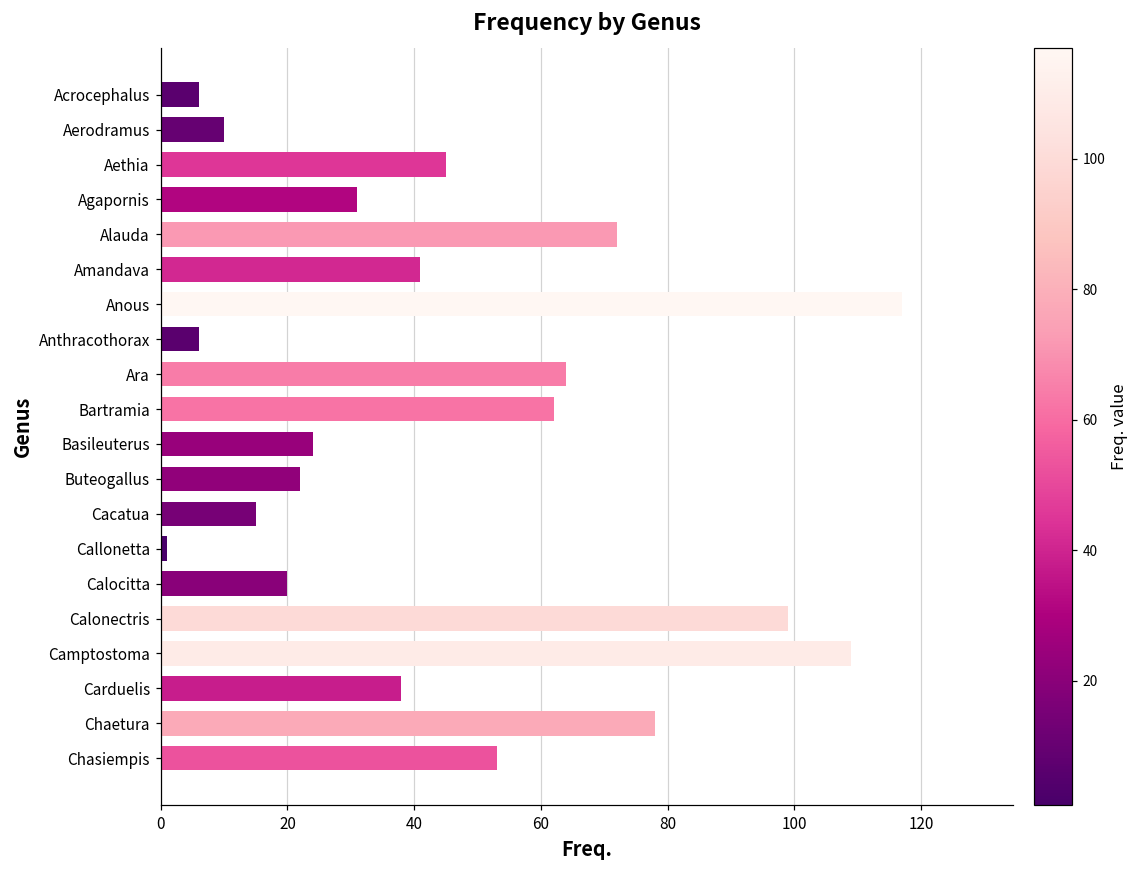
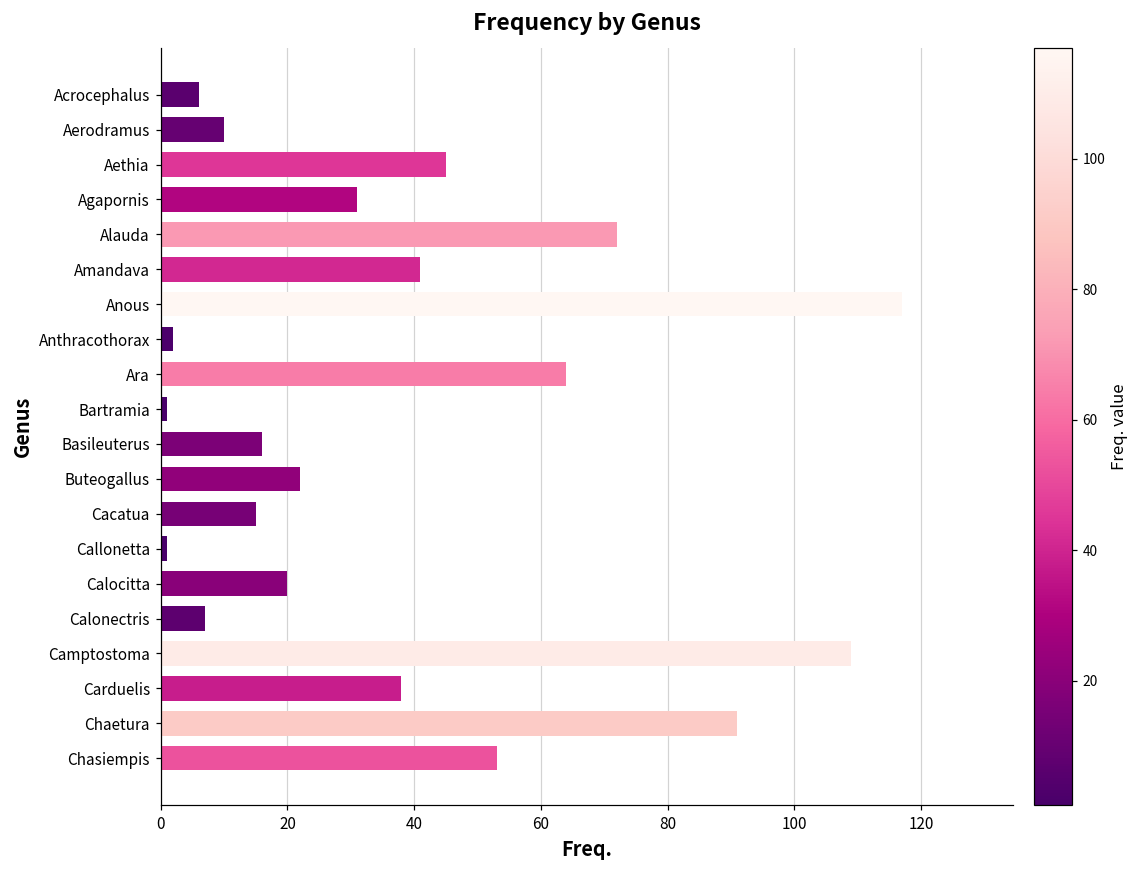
Anthracothorax: 6 -> 2
Bartramia: 62 -> 1
Basileuterus: 24 -> 16
Calonectris: 99 -> 7
Chaetura: 78 -> 91
